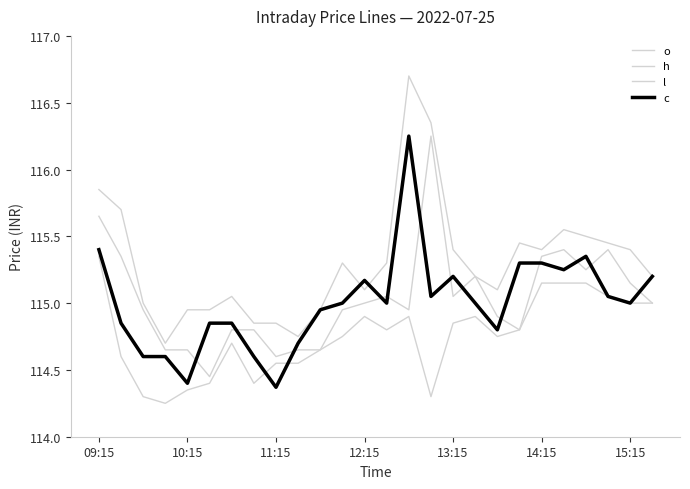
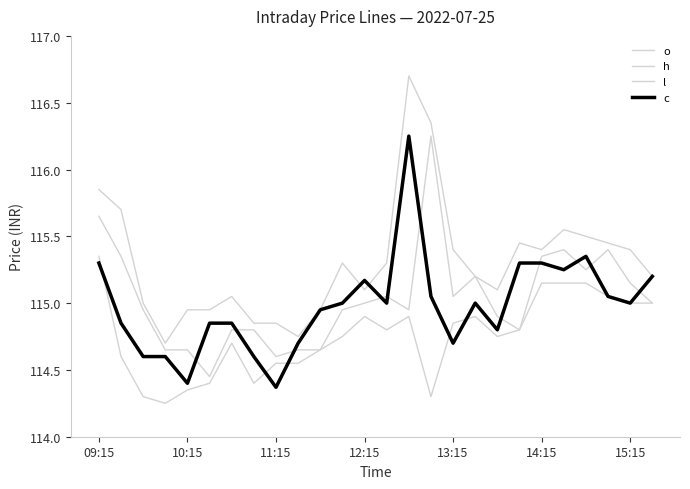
c, 09:15: 115.4 -> 115.3
c, 13:15: 115.2 -> 114.7
